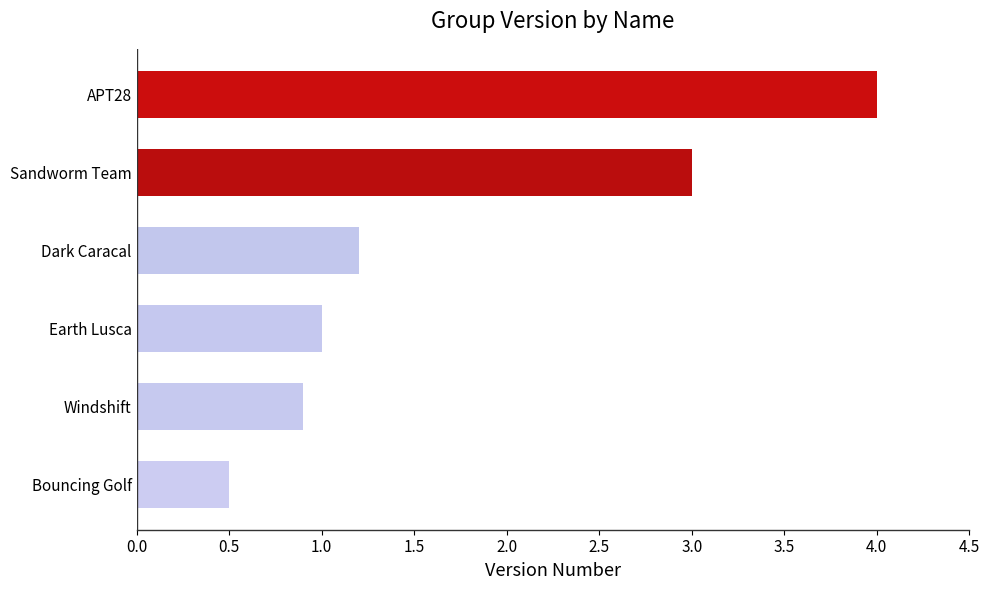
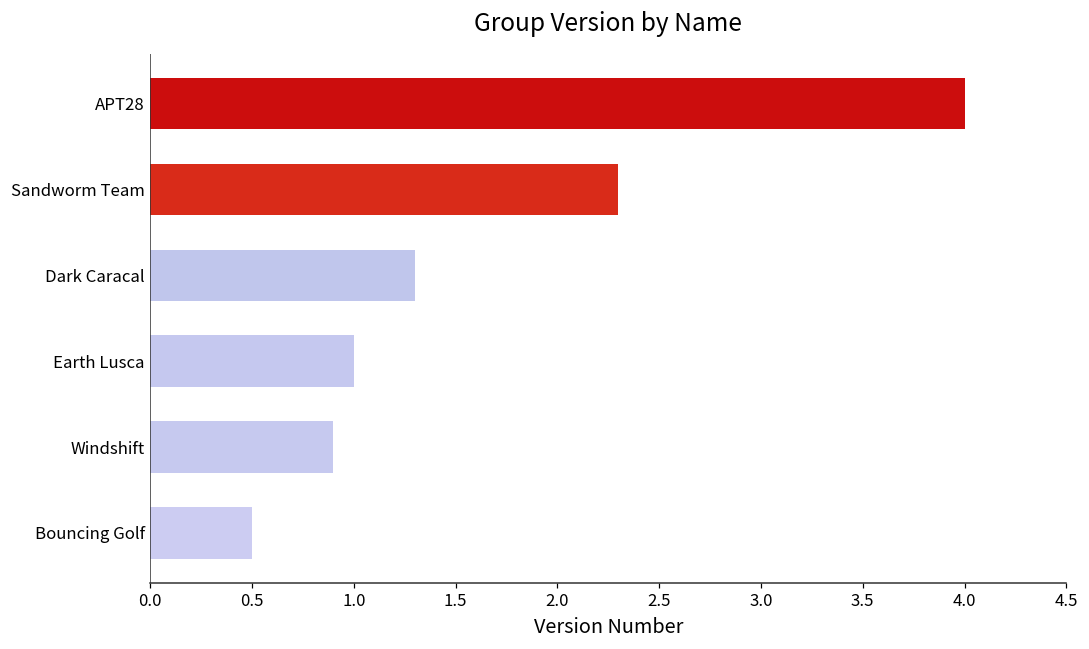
Sandworm Team: 3.0 -> 2.3
Dark Caracal: 1.2 -> 1.3
